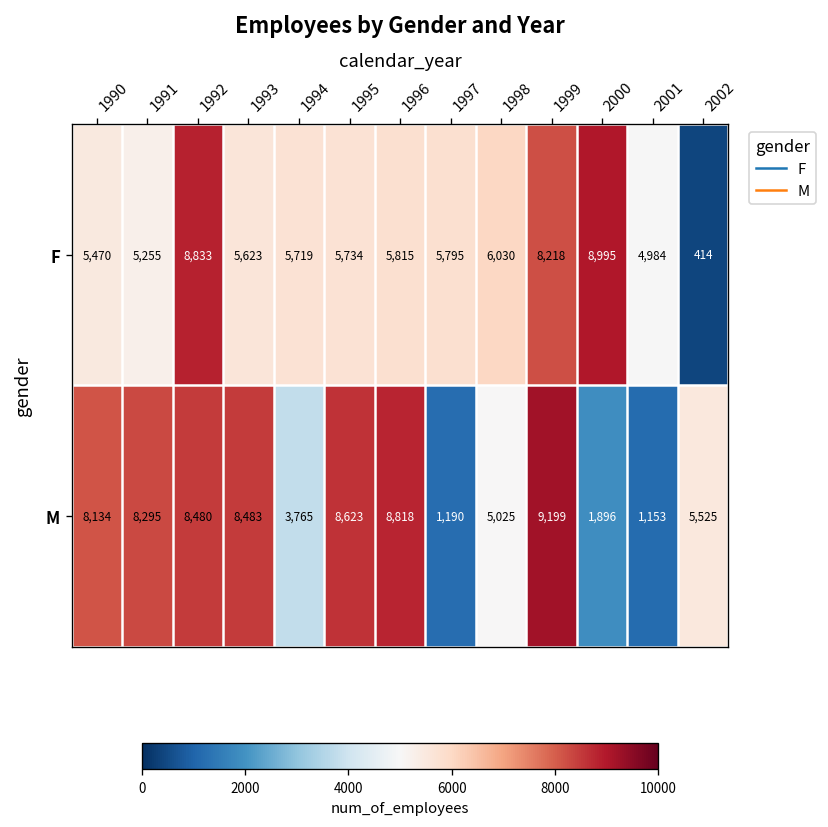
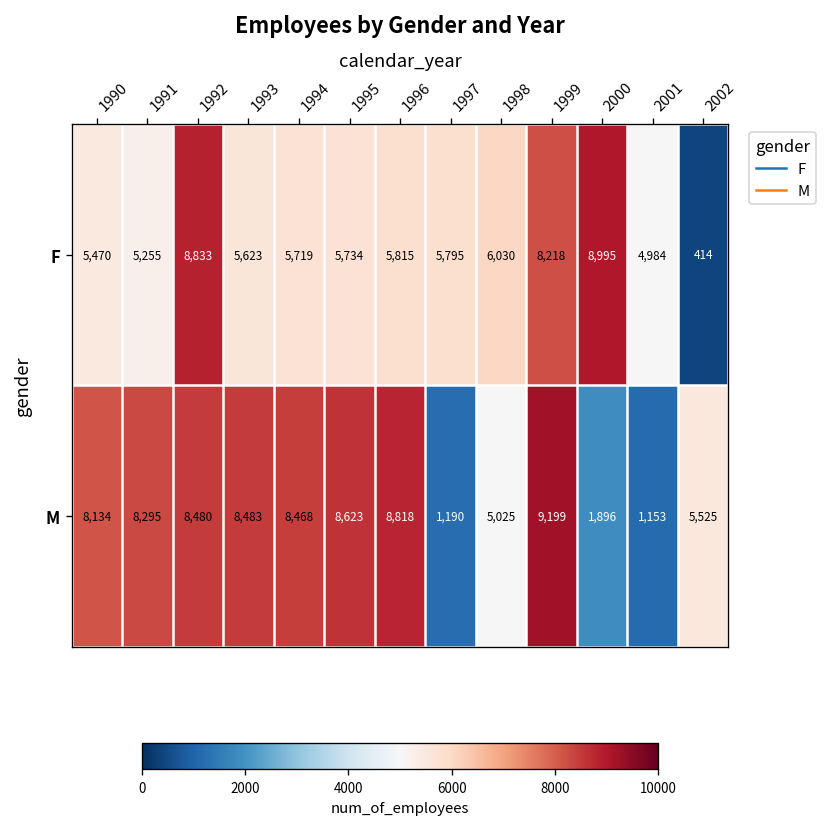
M, 1994: 3,765 -> 8,468
